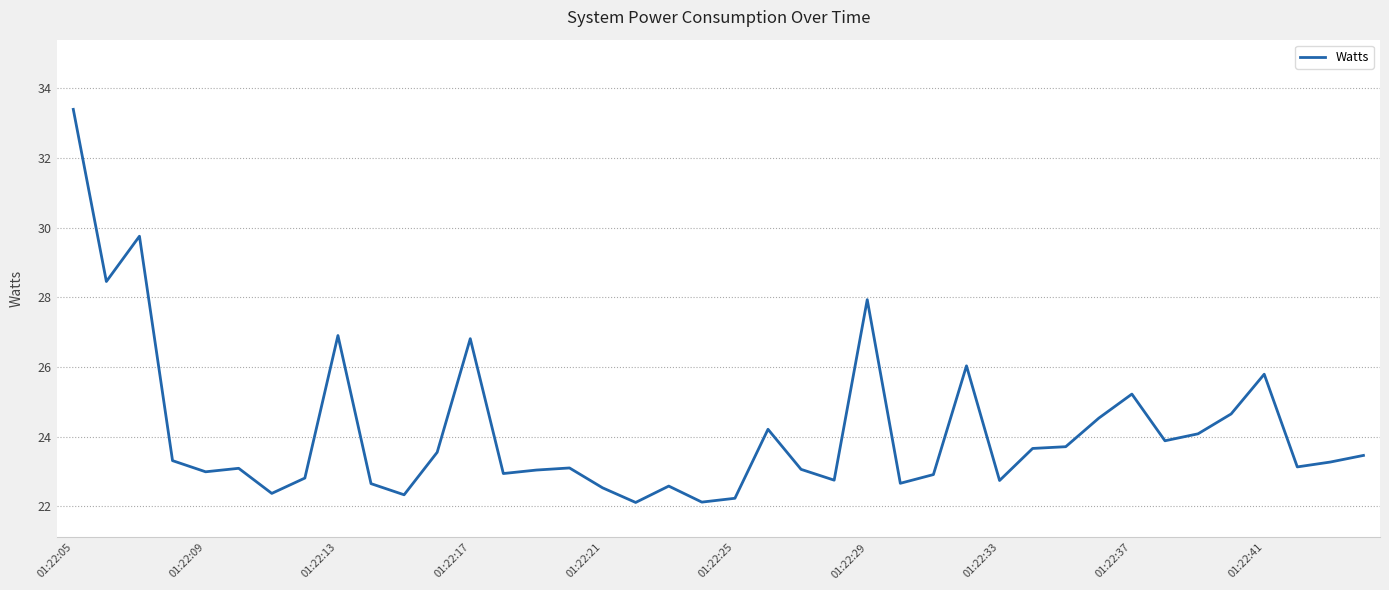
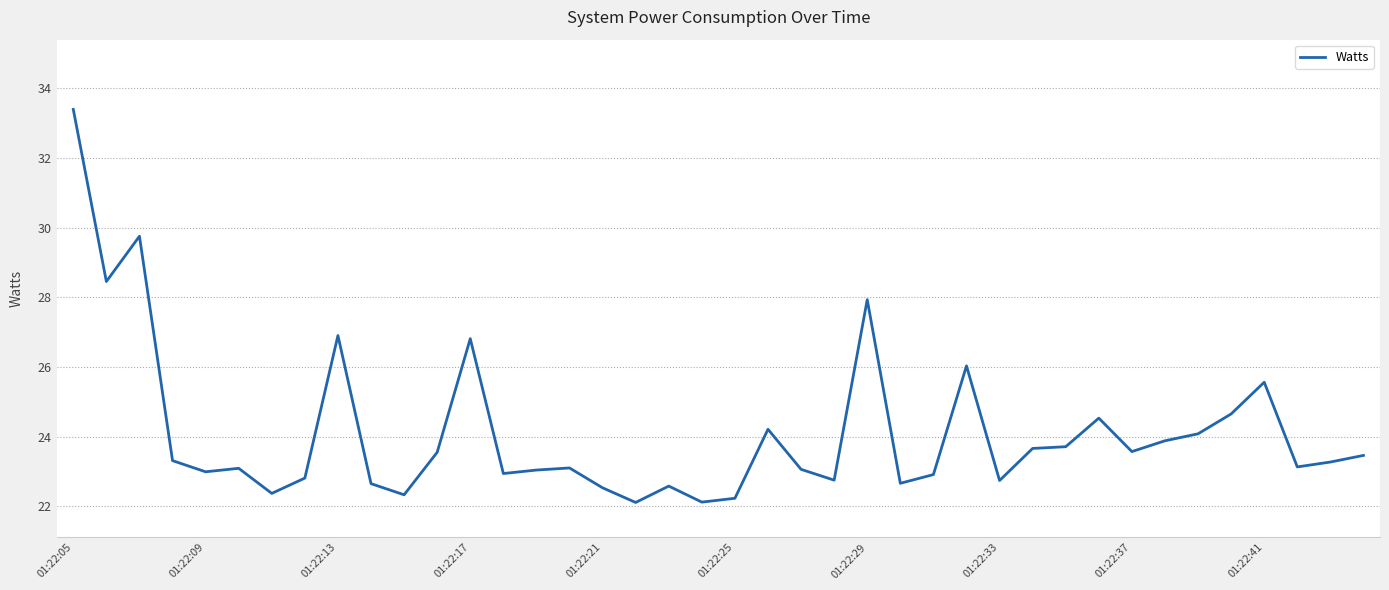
01:22:37: 25.2 -> 23.6
01:22:41: 25.8 -> 25.6
